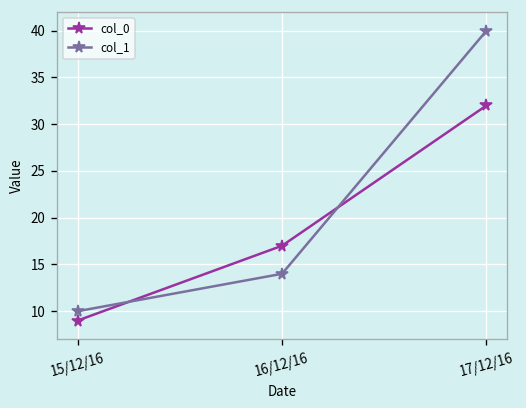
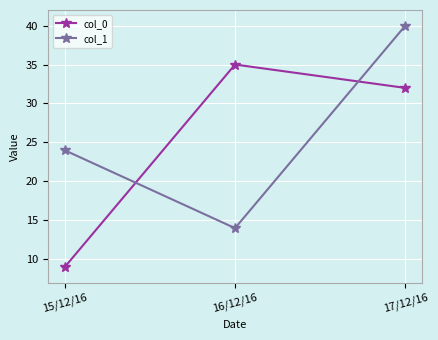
col_1, 15/12/16: 10 -> 24
col_0, 16/12/16: 17 -> 35
